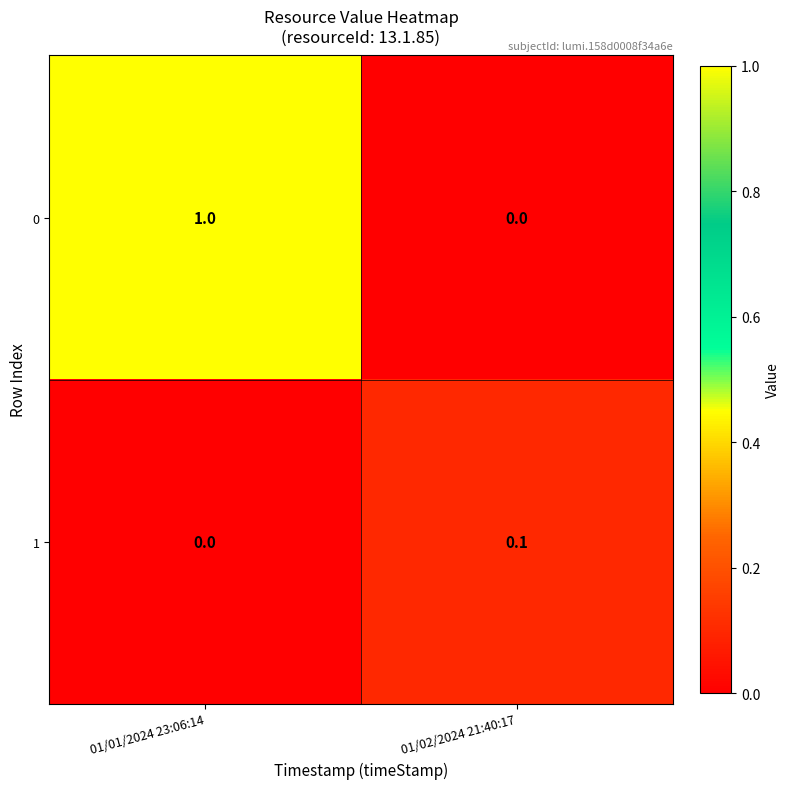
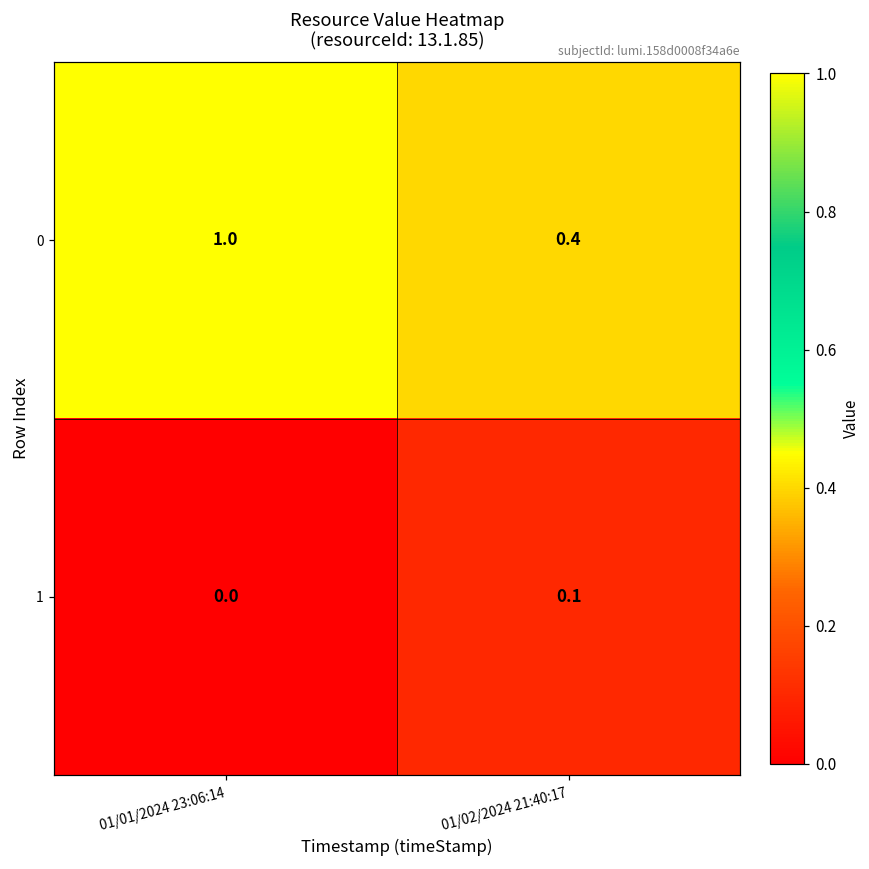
0, 01/02/2024 21:40:17: 0.0 -> 0.4
